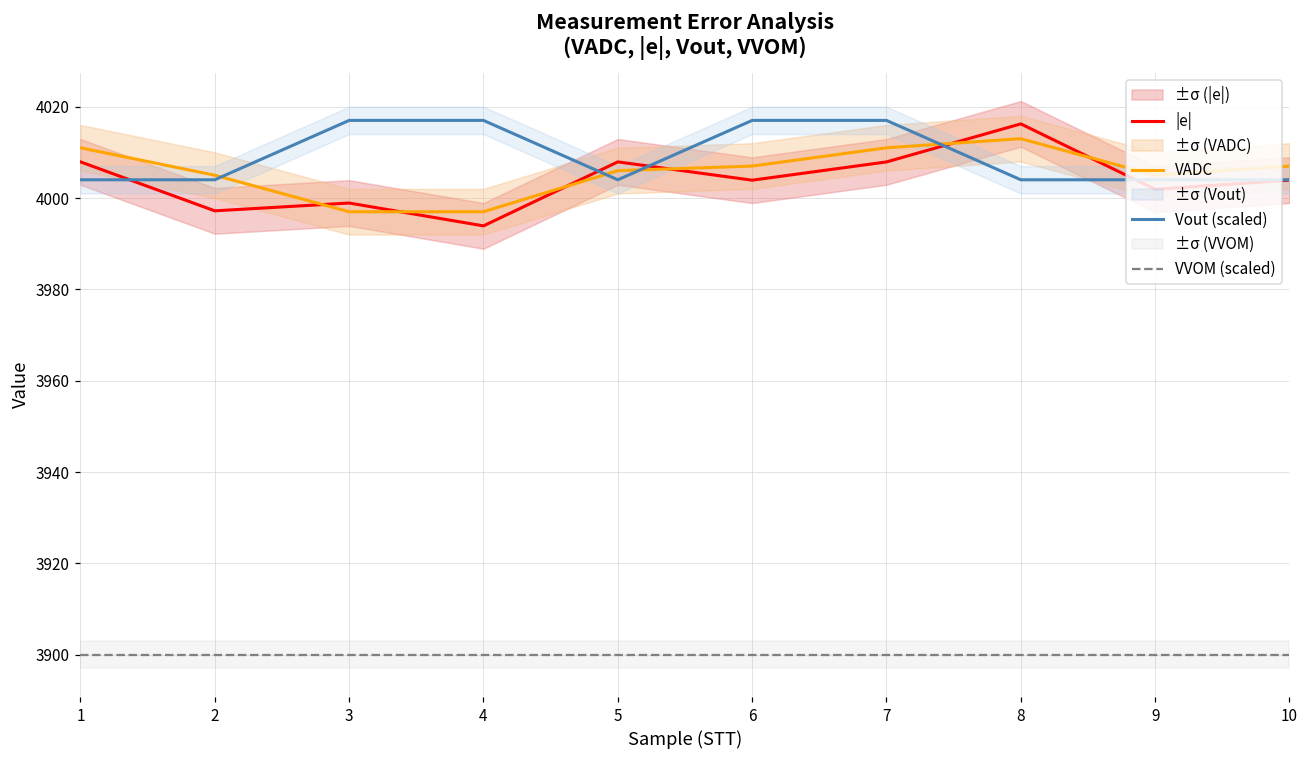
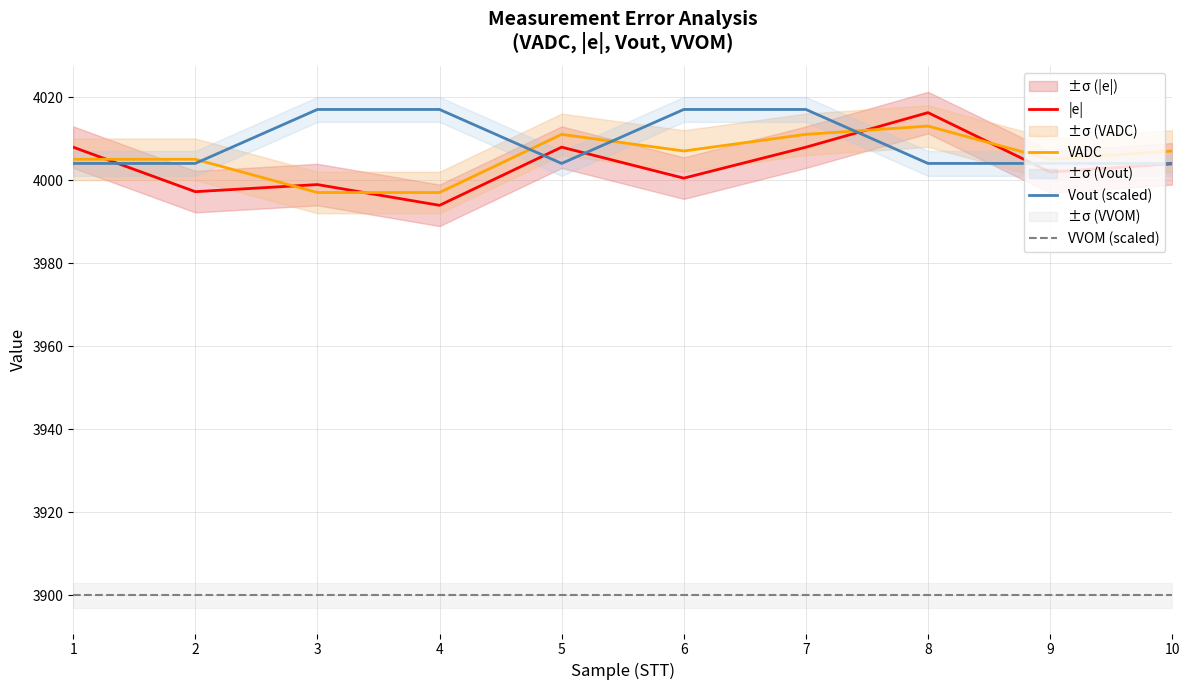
VADC, 1: 4011 -> 4005
VADC, 5: 4006 -> 4011
|e|, 6: 4004 -> 4000
